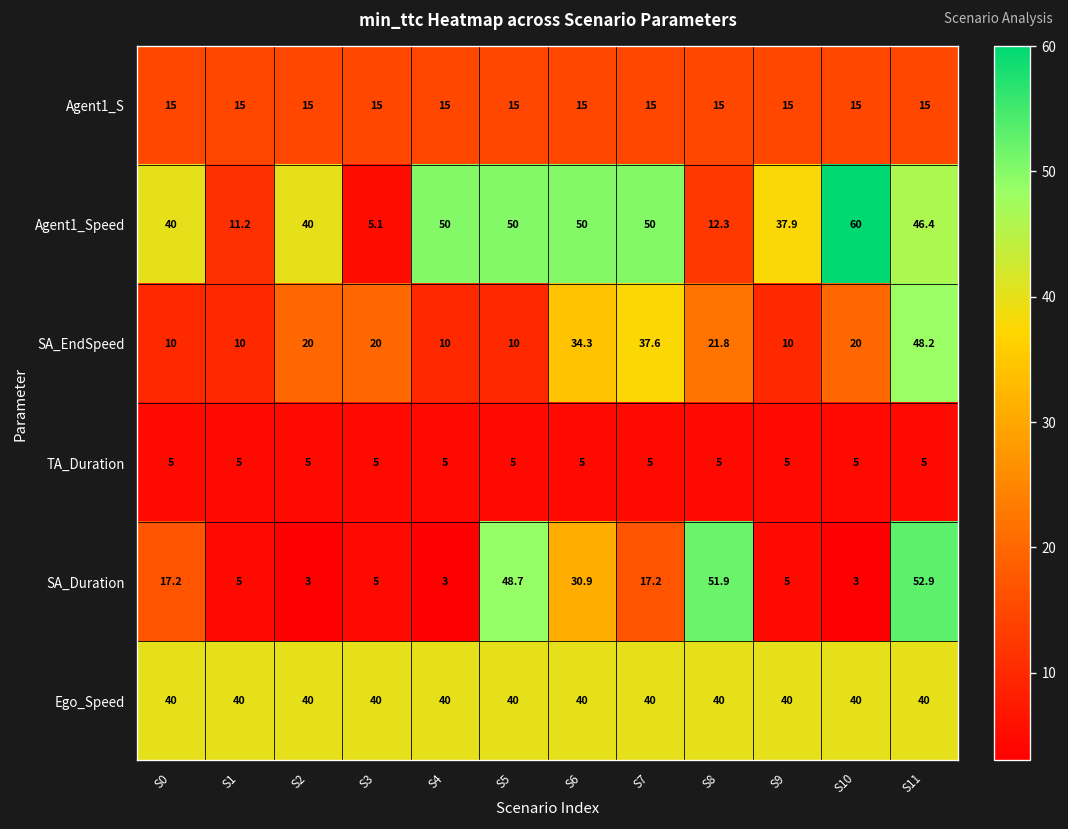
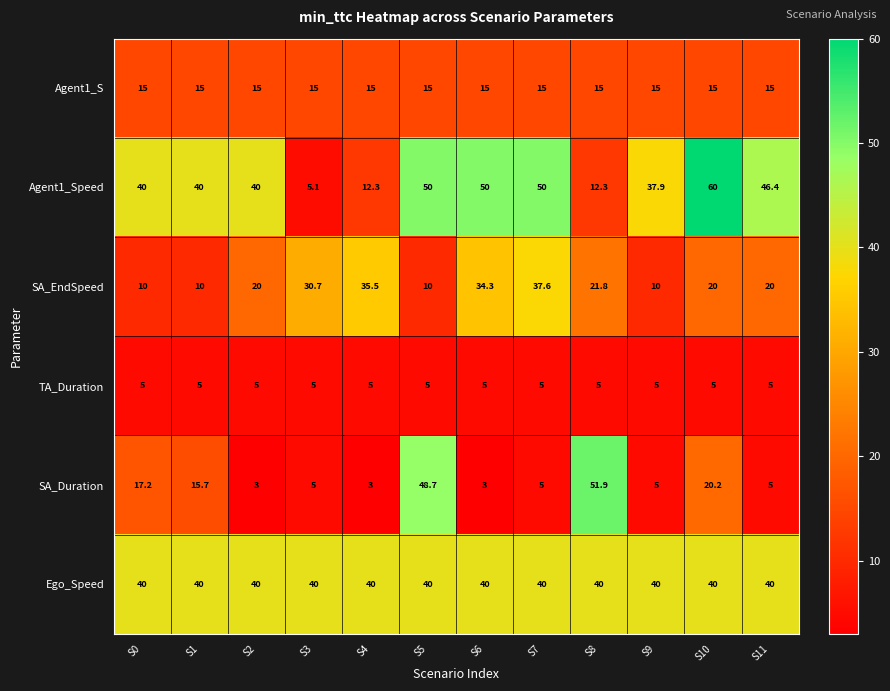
Agent1_Speed, S1: 11.2 -> 40
Agent1_Speed, S4: 50 -> 12.3
SA_EndSpeed, S3: 20 -> 30.7
SA_EndSpeed, S4: 10 -> 35.5
SA_EndSpeed, S11: 48.2 -> 20
SA_Duration, S1: 5 -> 15.7
SA_Duration, S6: 30.9 -> 3
SA_Duration, S7: 17.2 -> 5
SA_Duration, S10: 3 -> 20.2
SA_Duration, S11: 52.9 -> 5
